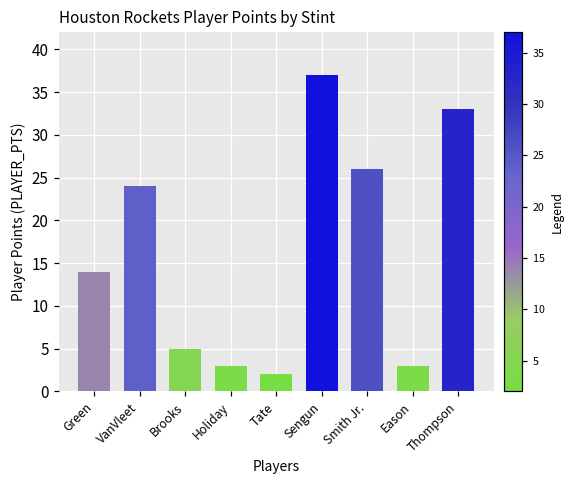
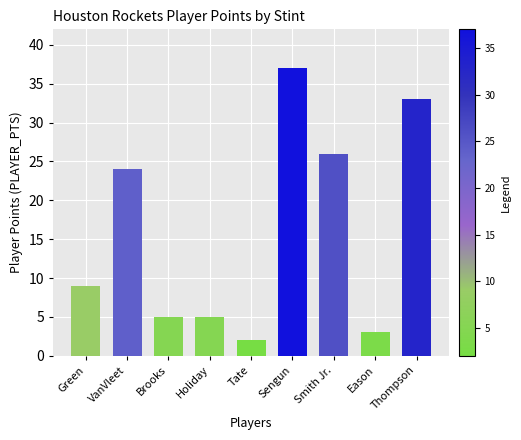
Green: 14 -> 9
Holiday: 3 -> 5
